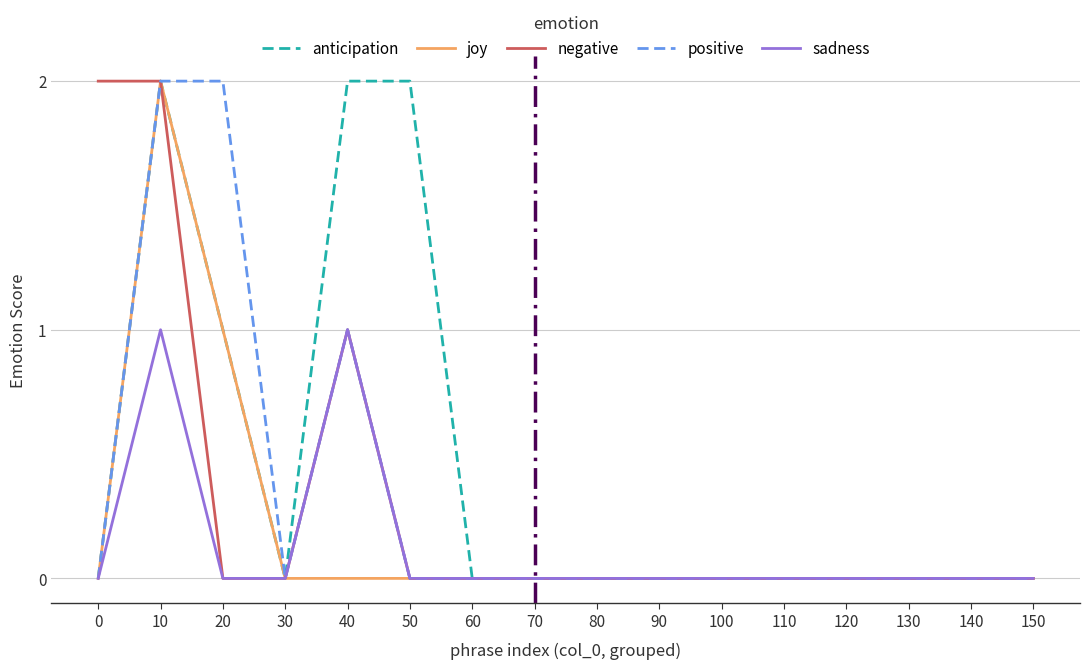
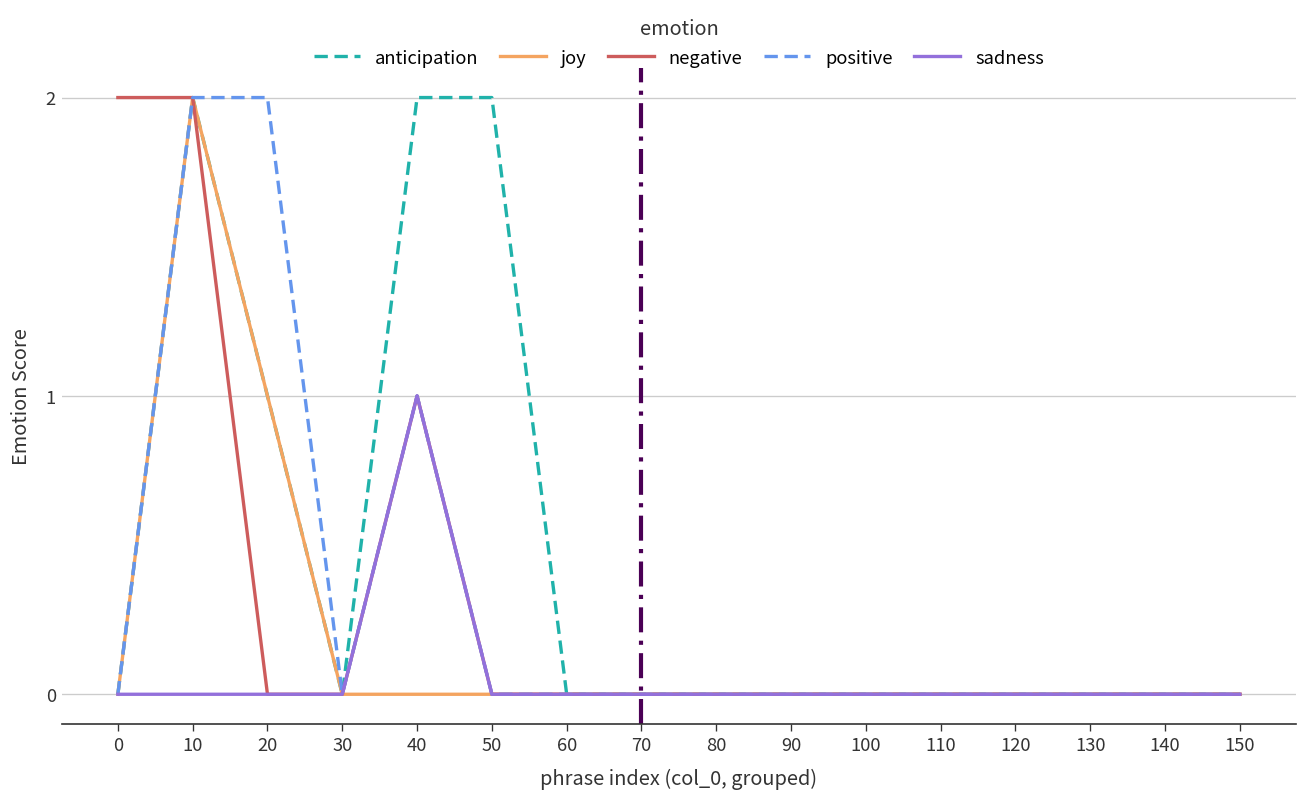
sadness, 10: 1 -> 0
